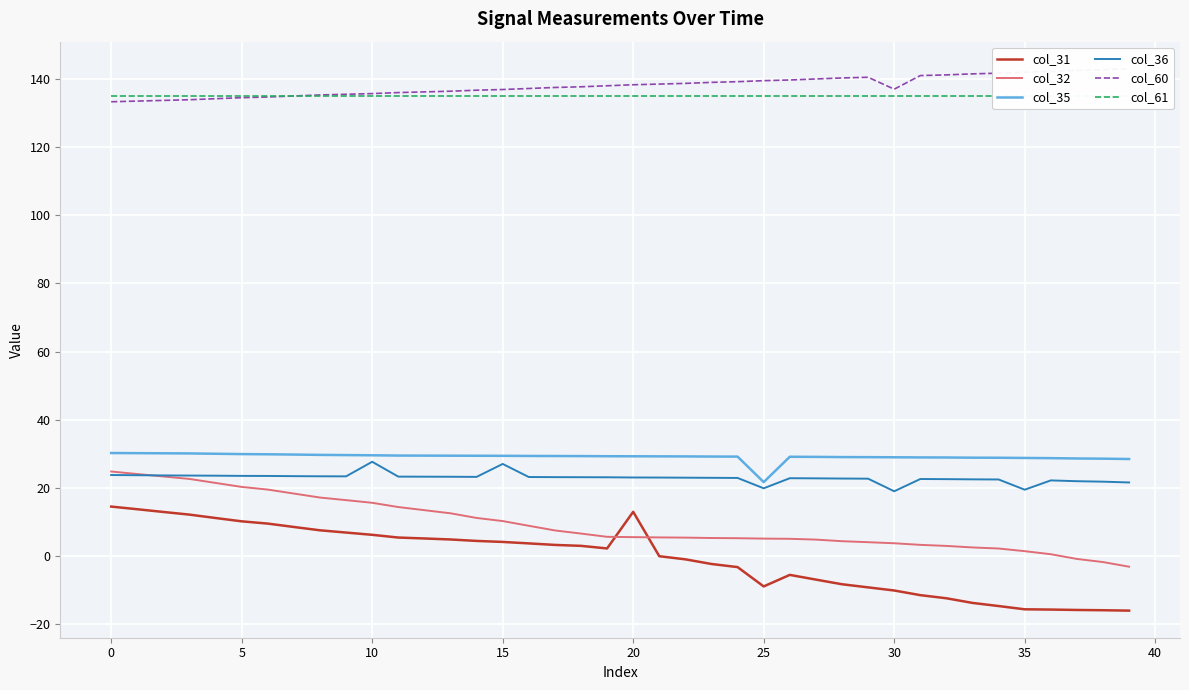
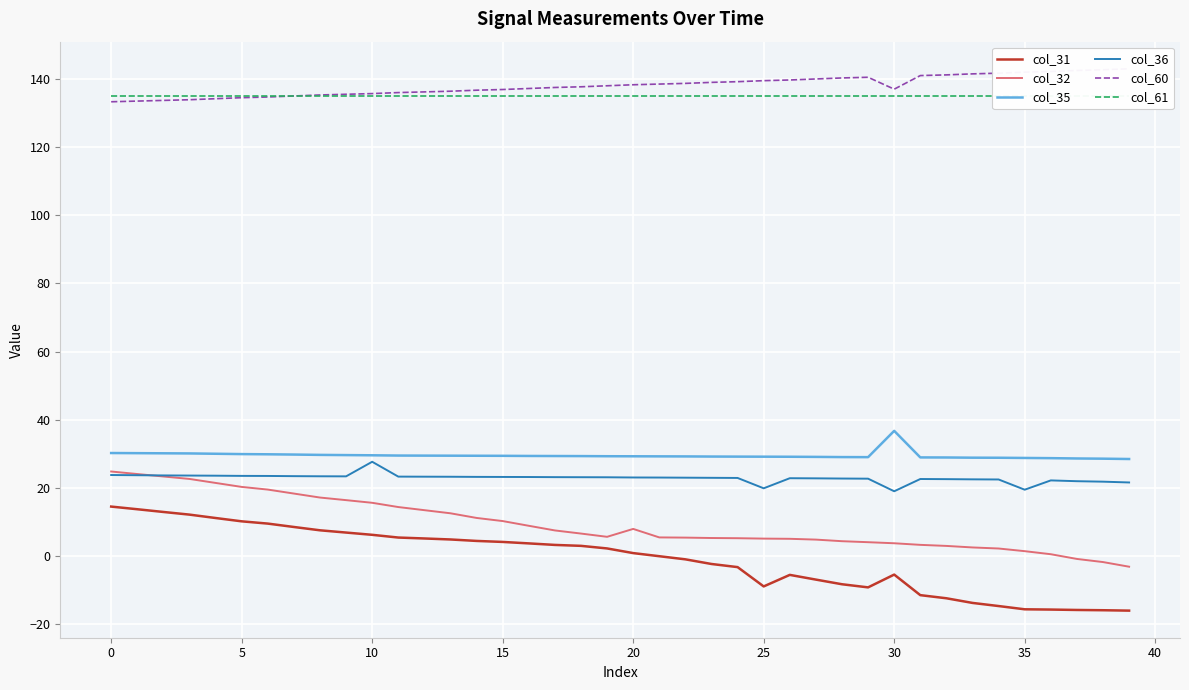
col_36, 15: 27 -> 23
col_31, 20: 13 -> 1
col_32, 20: 5 -> 8
col_35, 25: 22 -> 29
col_31, 30: -10 -> -6
col_35, 30: 29 -> 37
